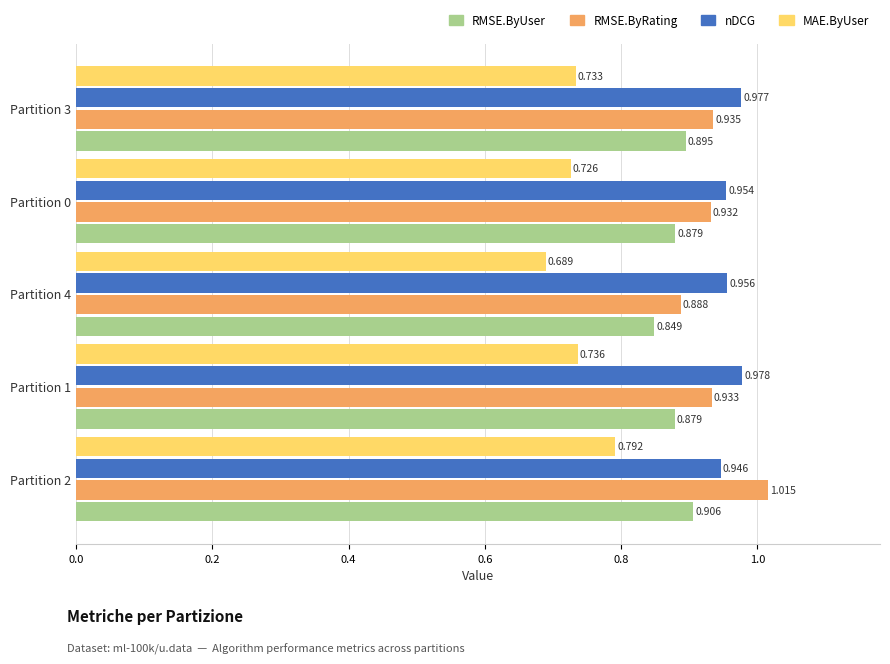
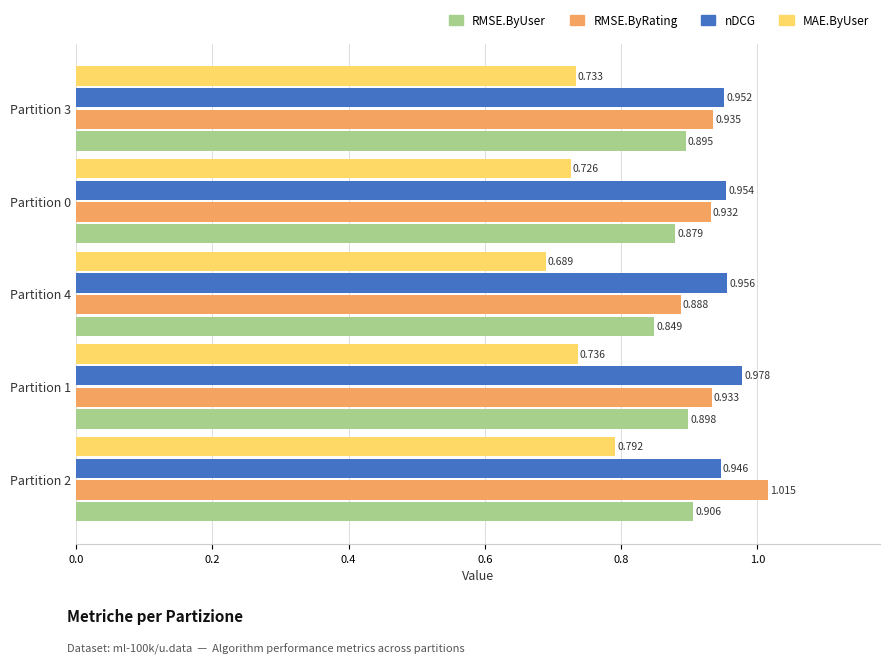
nDCG, Partition 3: 0.977 -> 0.952
RMSE.ByUser, Partition 1: 0.879 -> 0.898
